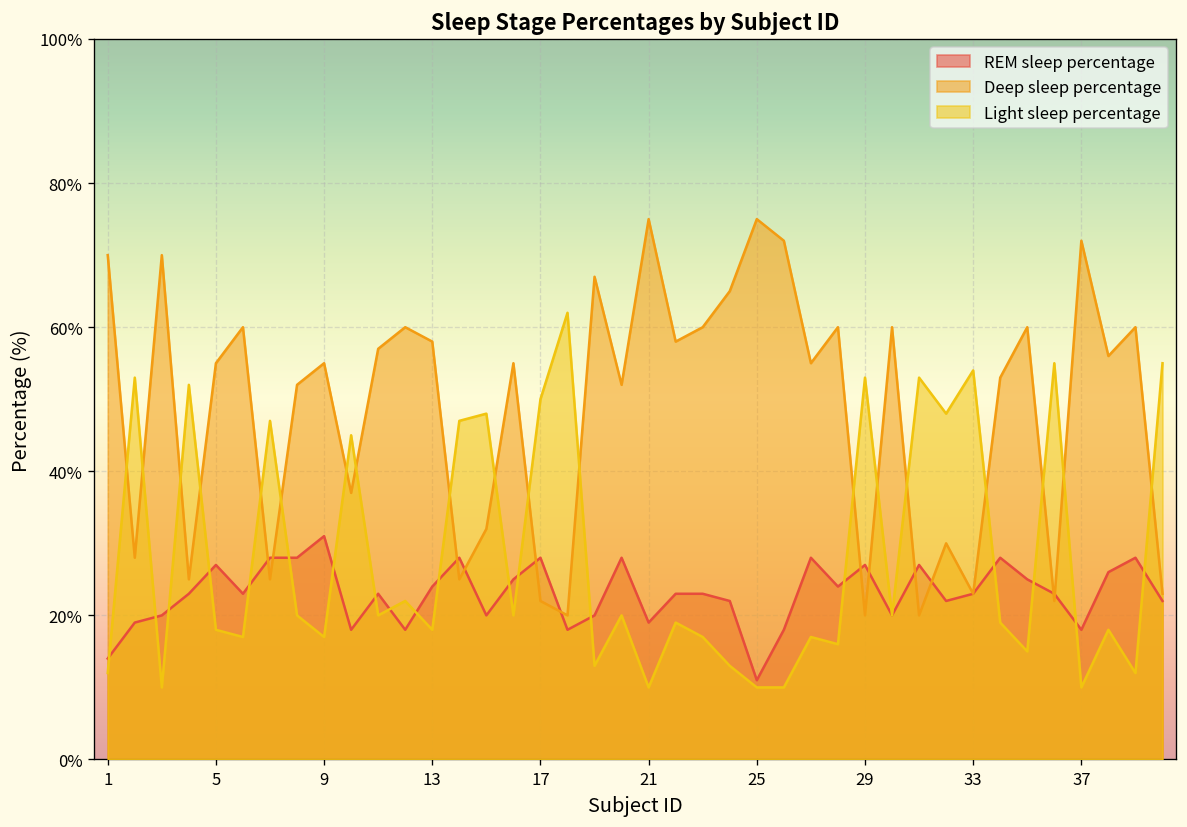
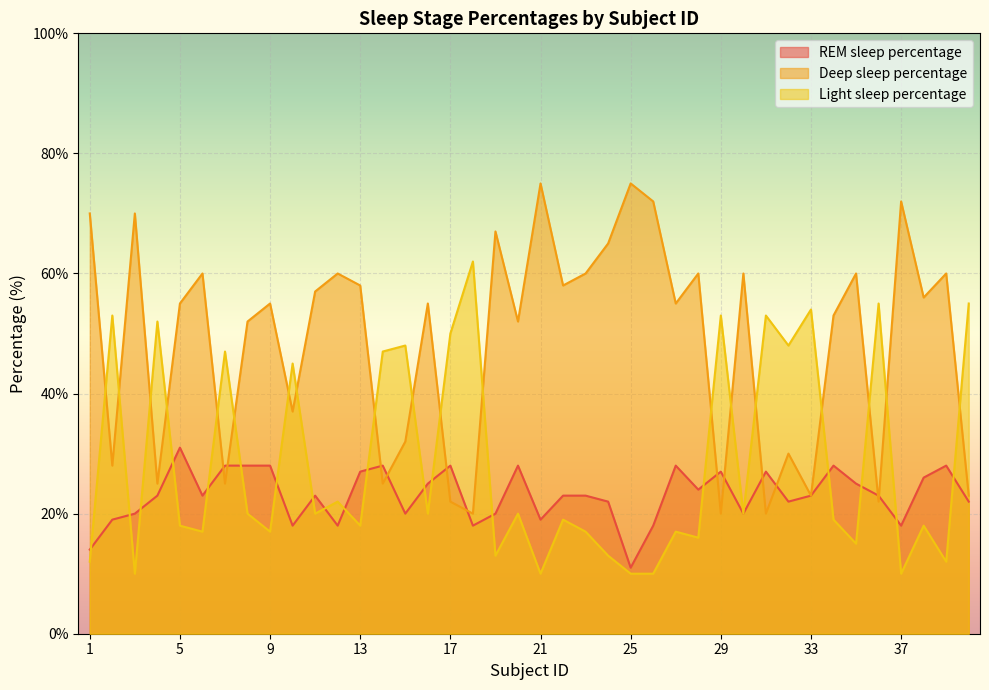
REM sleep percentage, 5: 27% -> 31%
REM sleep percentage, 9: 31% -> 28%
REM sleep percentage, 13: 24% -> 27%
